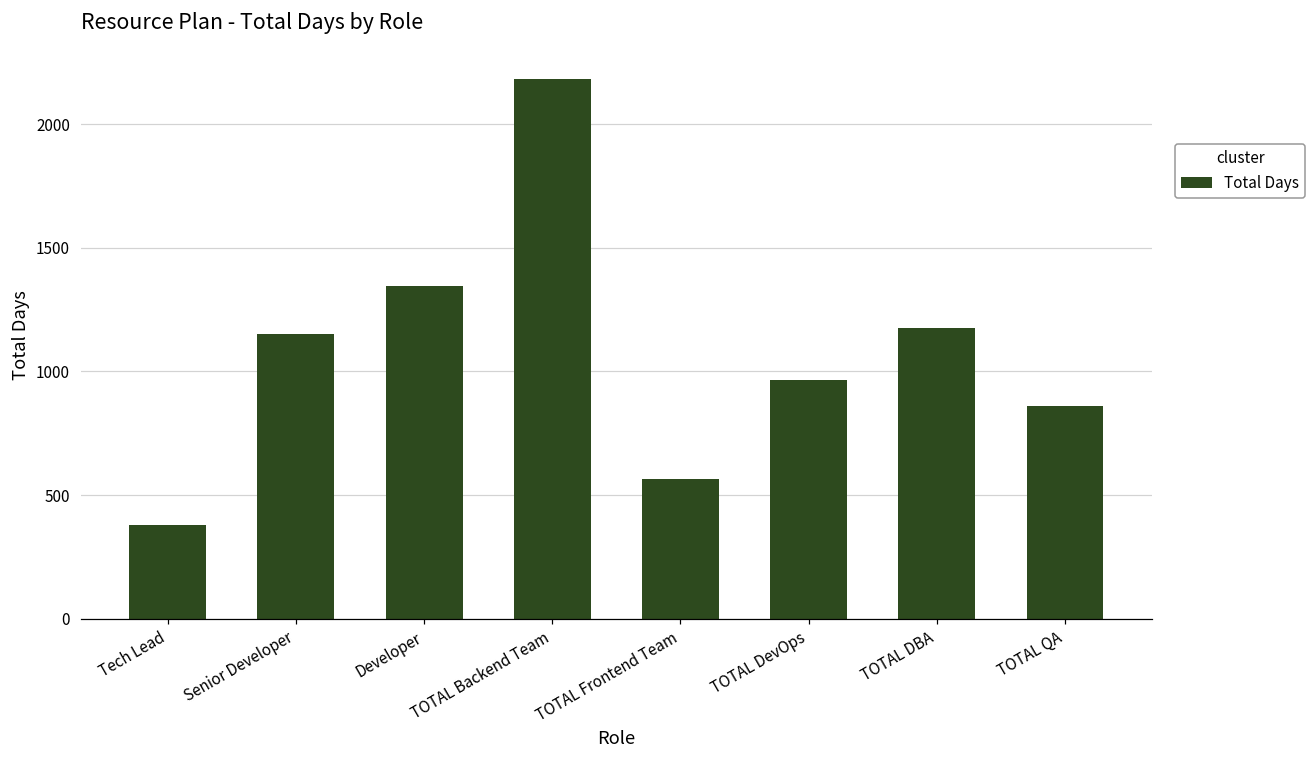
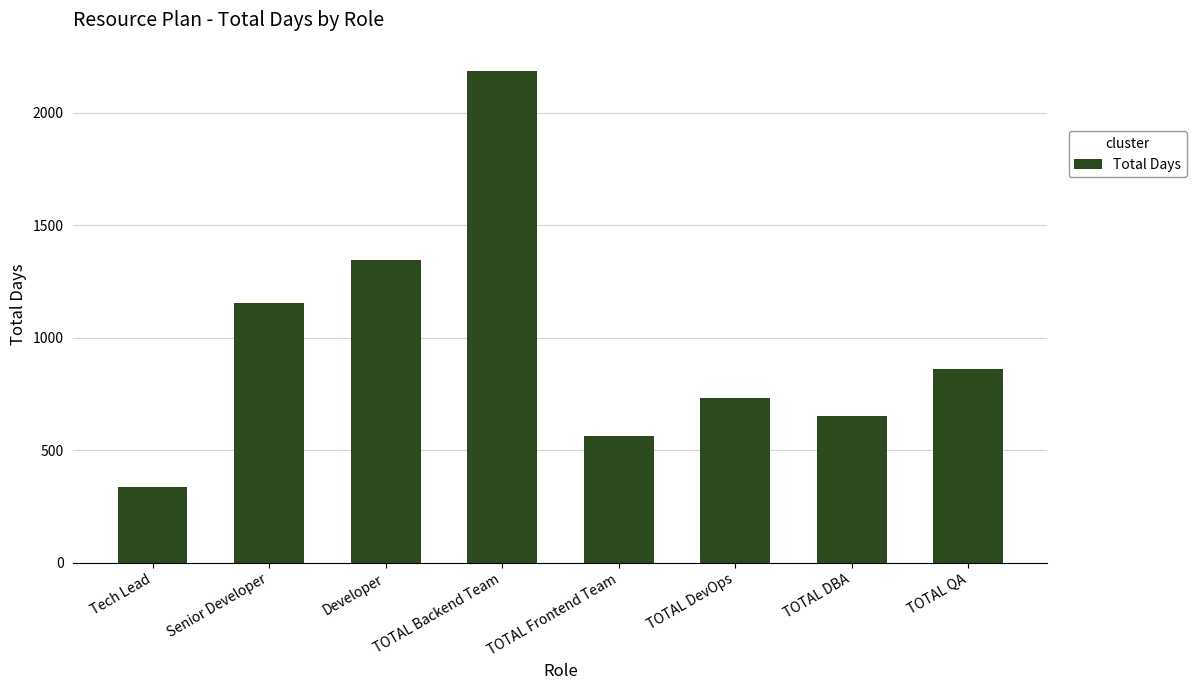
Tech Lead: 380 -> 340
TOTAL DevOps: 970 -> 730
TOTAL DBA: 1170 -> 650
